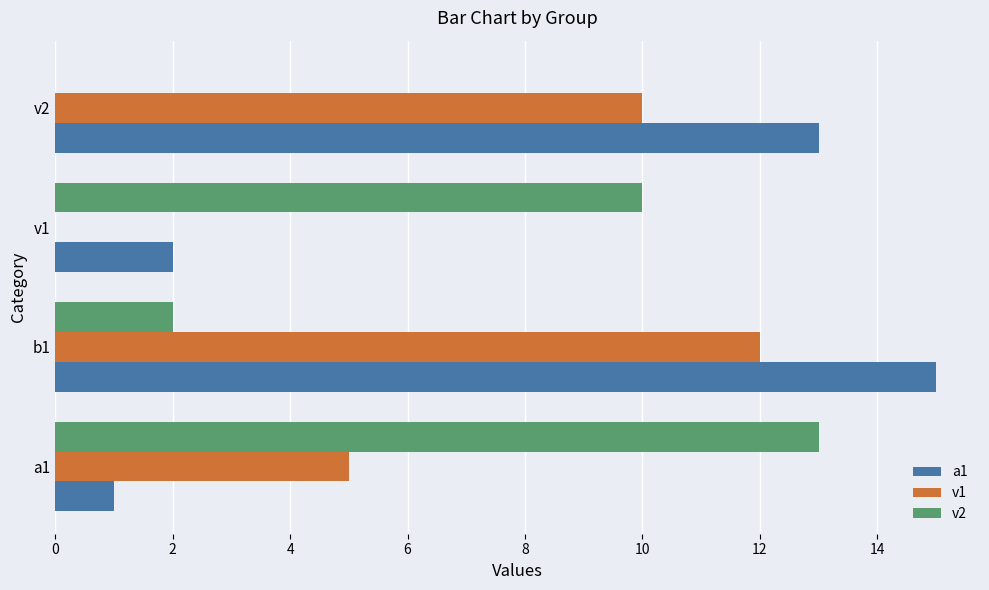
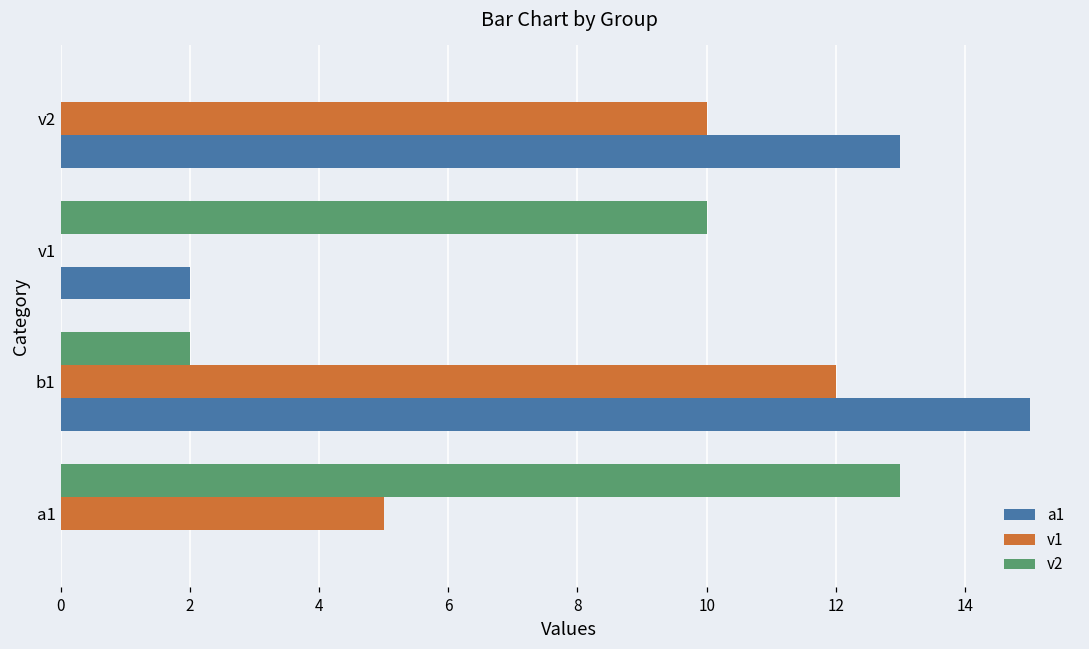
a1, a1: 1 -> 0
